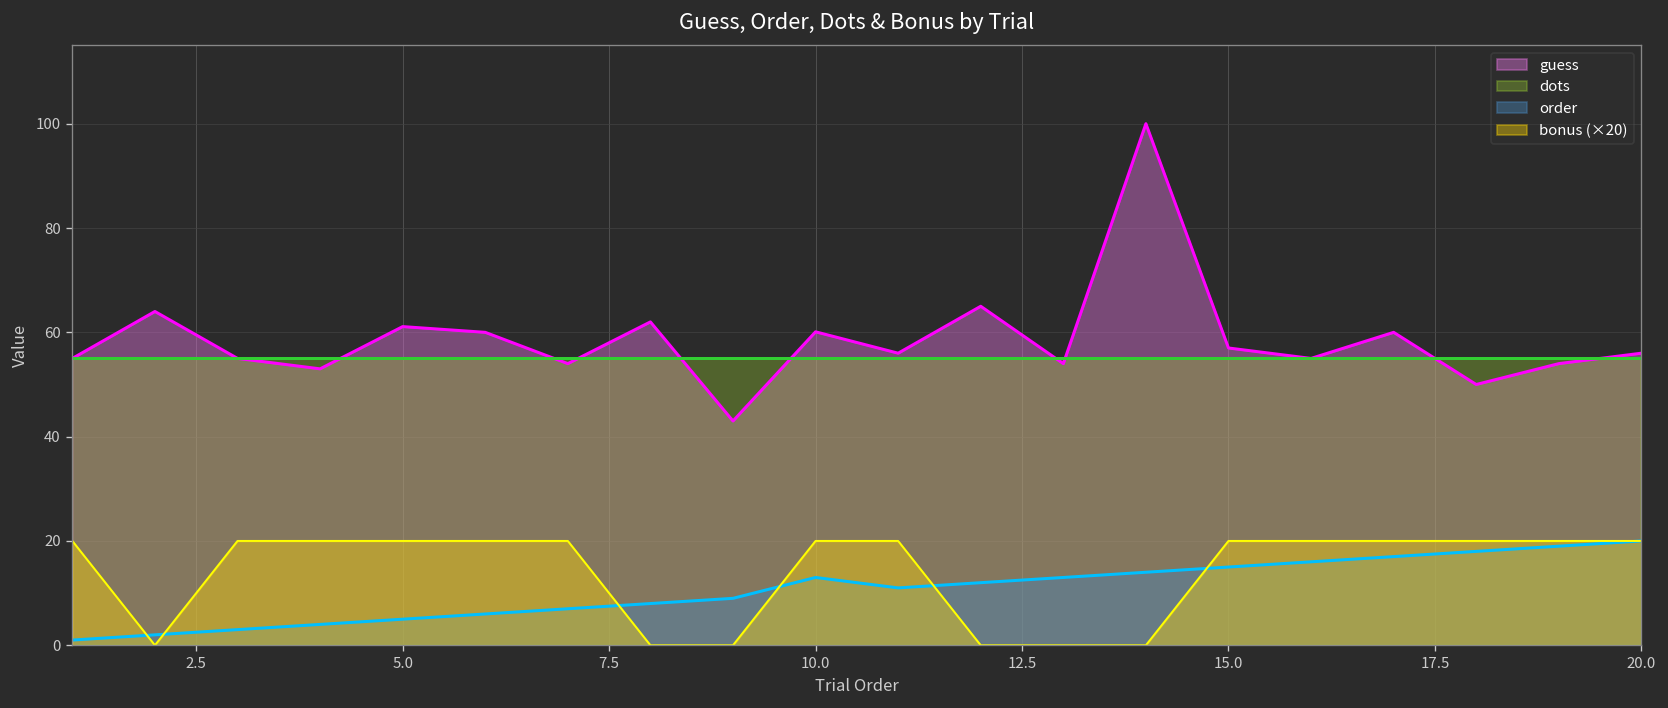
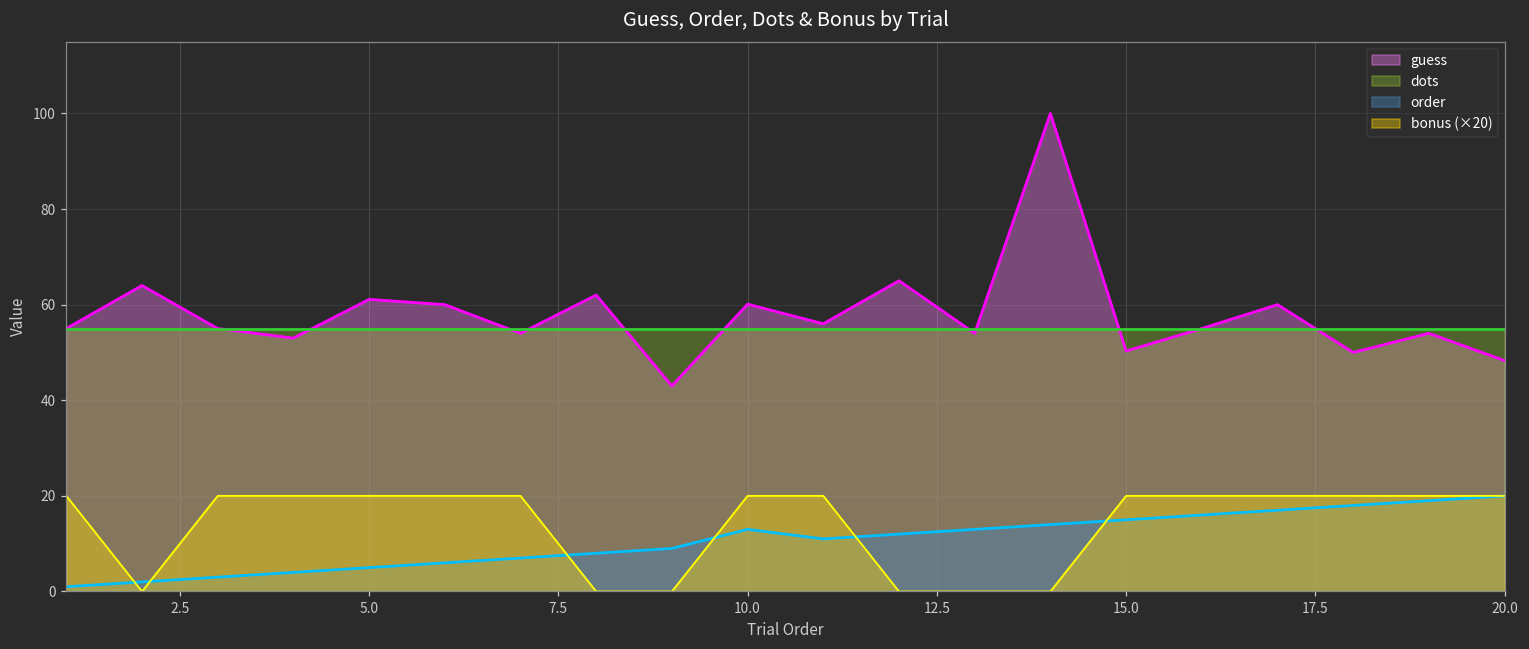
guess, 15.0: 57 -> 50
guess, 20.0: 56 -> 48
